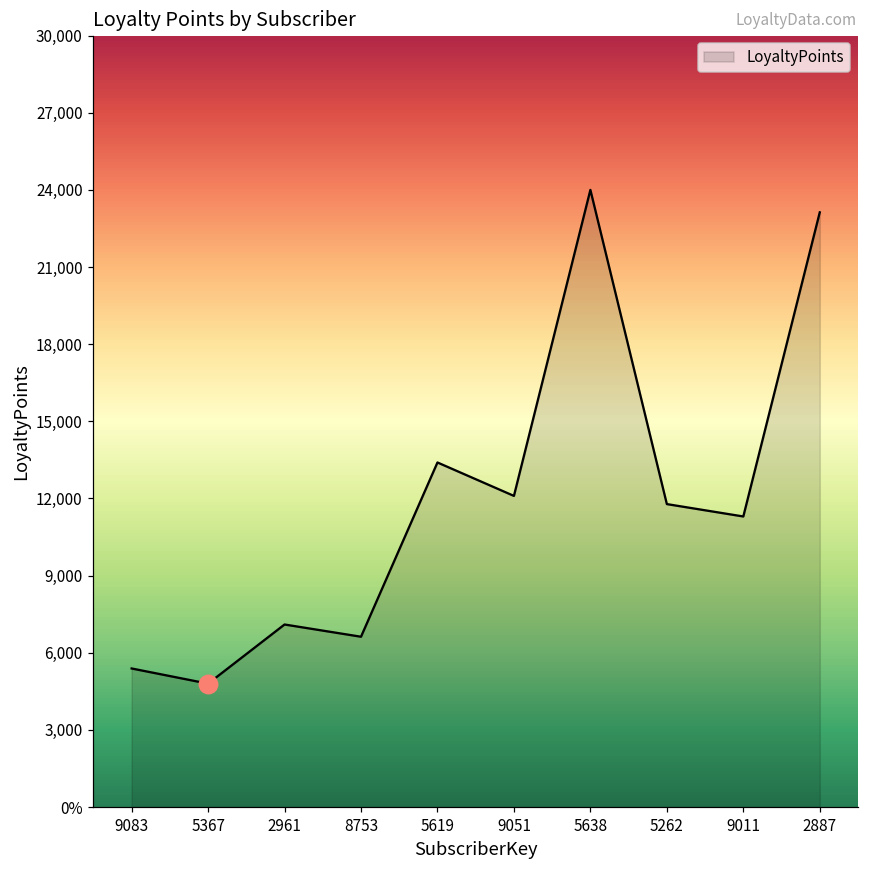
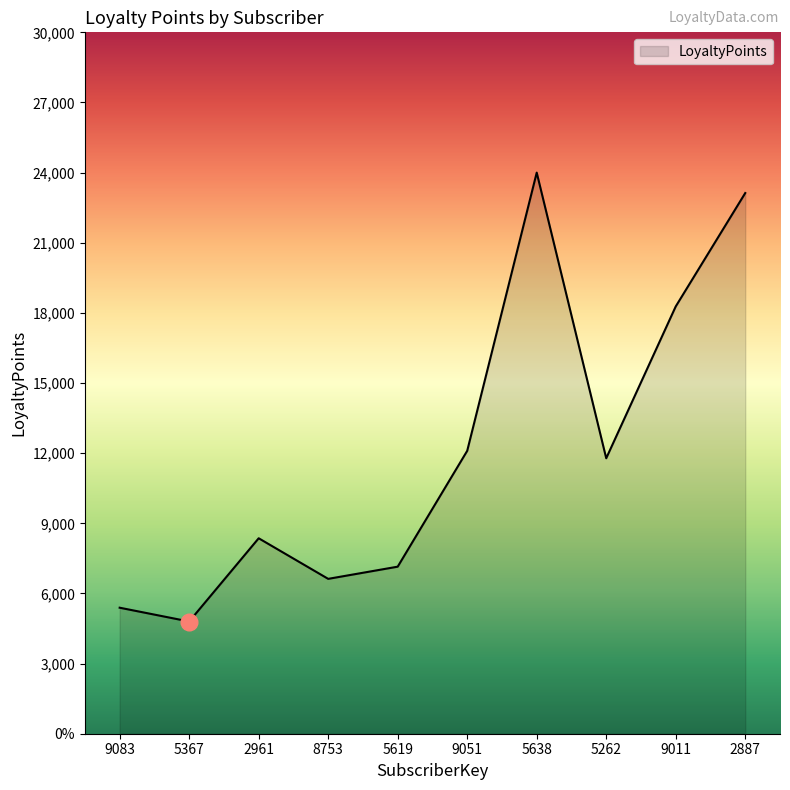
LoyaltyPoints, 2961: 7,100 -> 8,400
LoyaltyPoints, 5619: 13,400 -> 7,100
LoyaltyPoints, 9011: 11,300 -> 18,300
